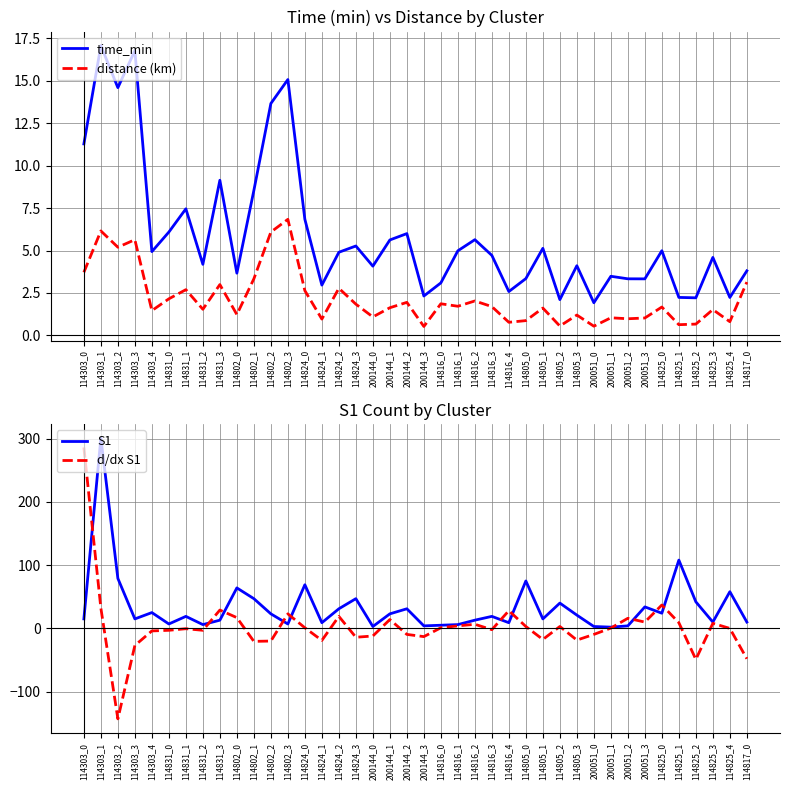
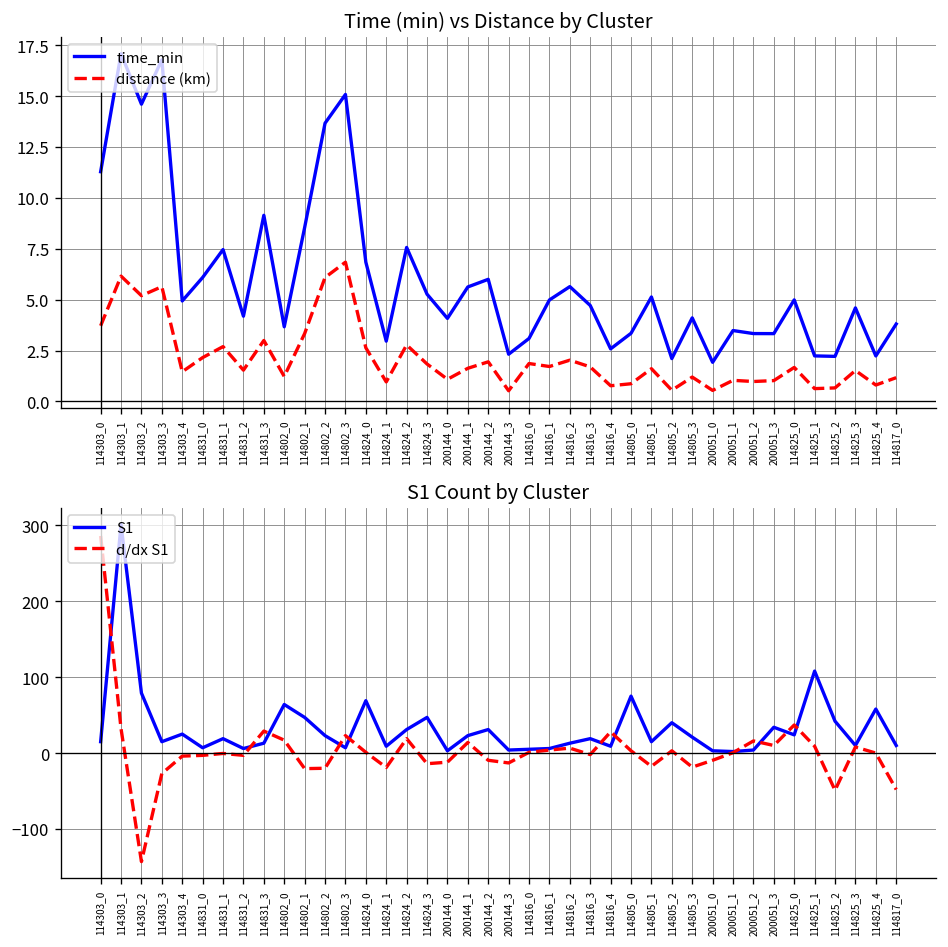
Time (min) vs Distance by Cluster, time_min, 114824_2: 4.9 -> 7.6
Time (min) vs Distance by Cluster, distance (km), 114817_0: 3.1 -> 1.2
